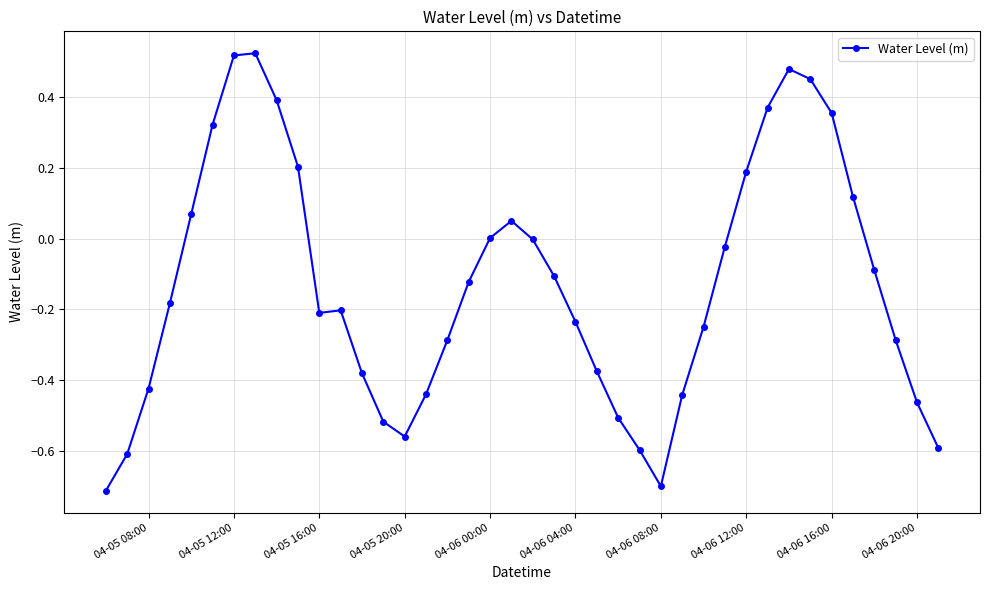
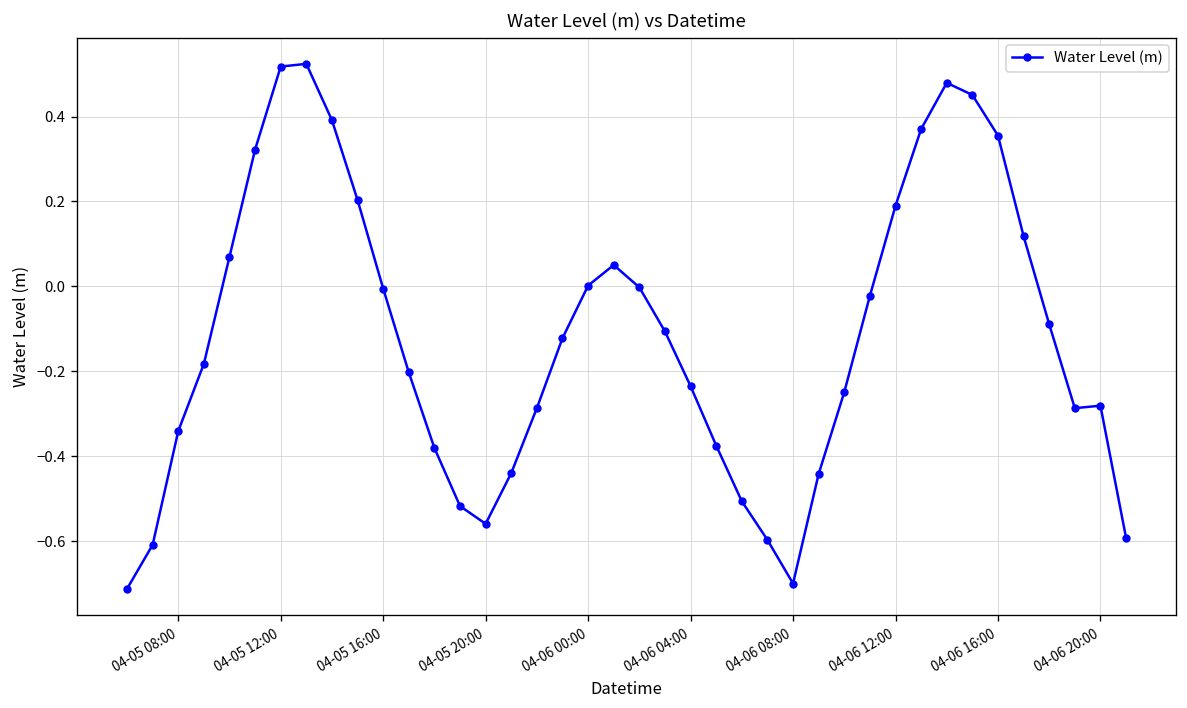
04-05 08:00: -0.42 -> -0.34
04-05 16:00: -0.21 -> -0.01
04-06 20:00: -0.46 -> -0.28
